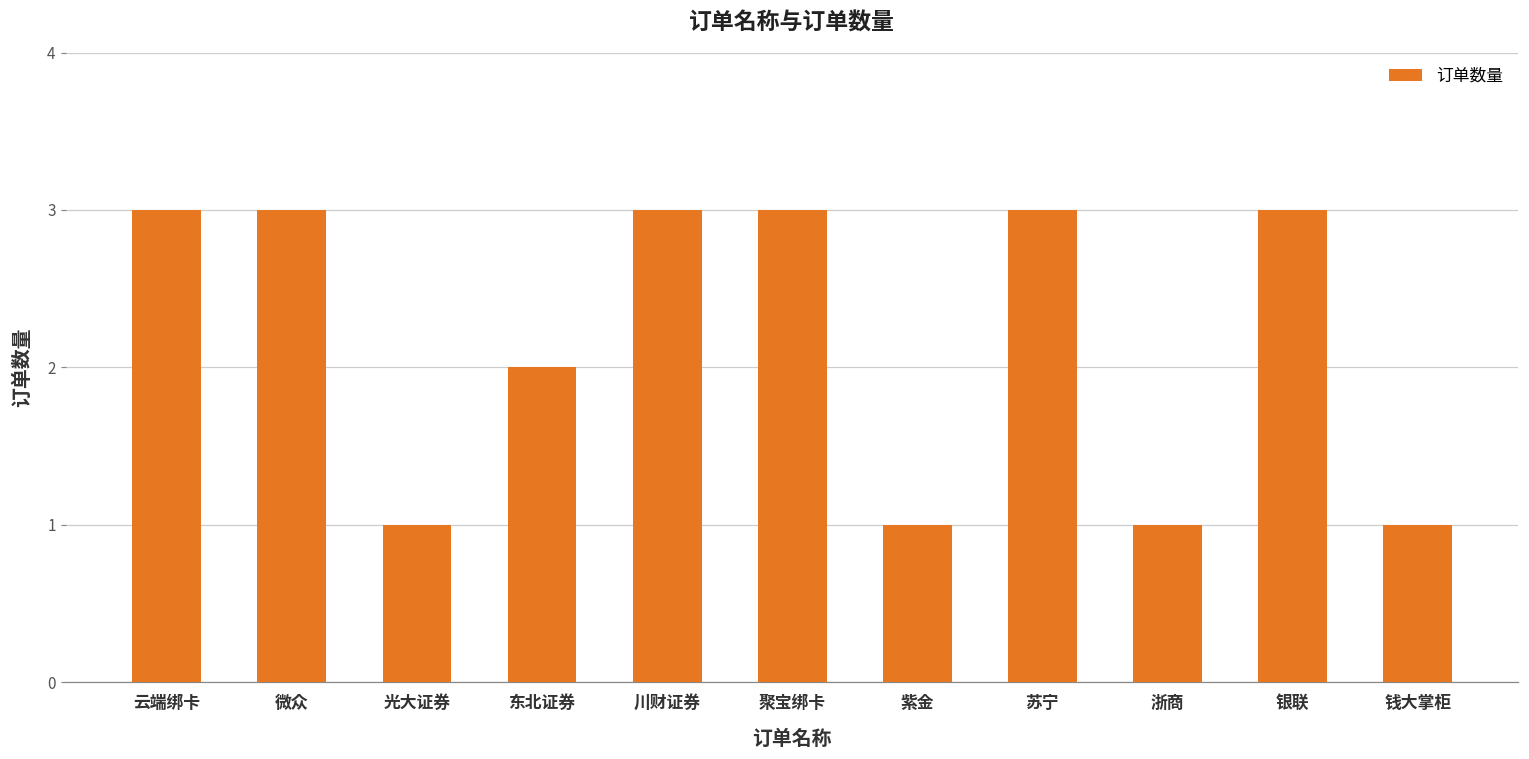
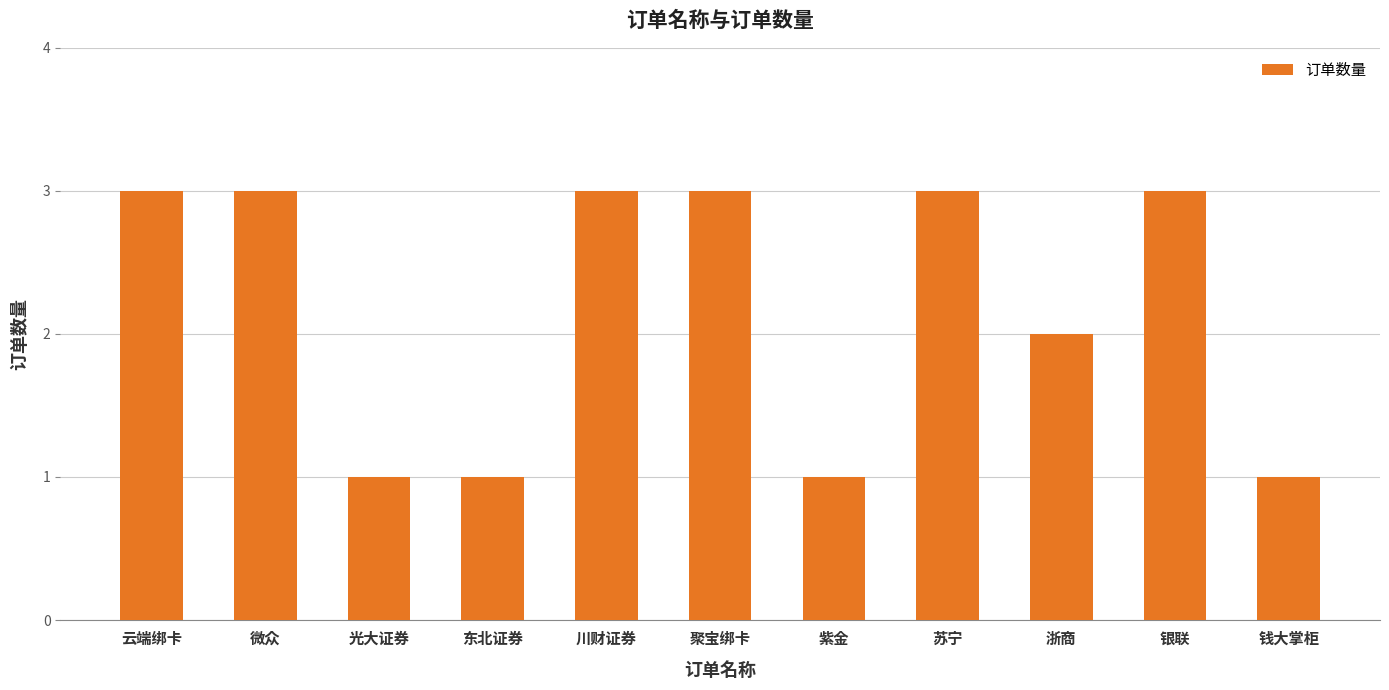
东北证券: 2 -> 1
浙商: 1 -> 2
